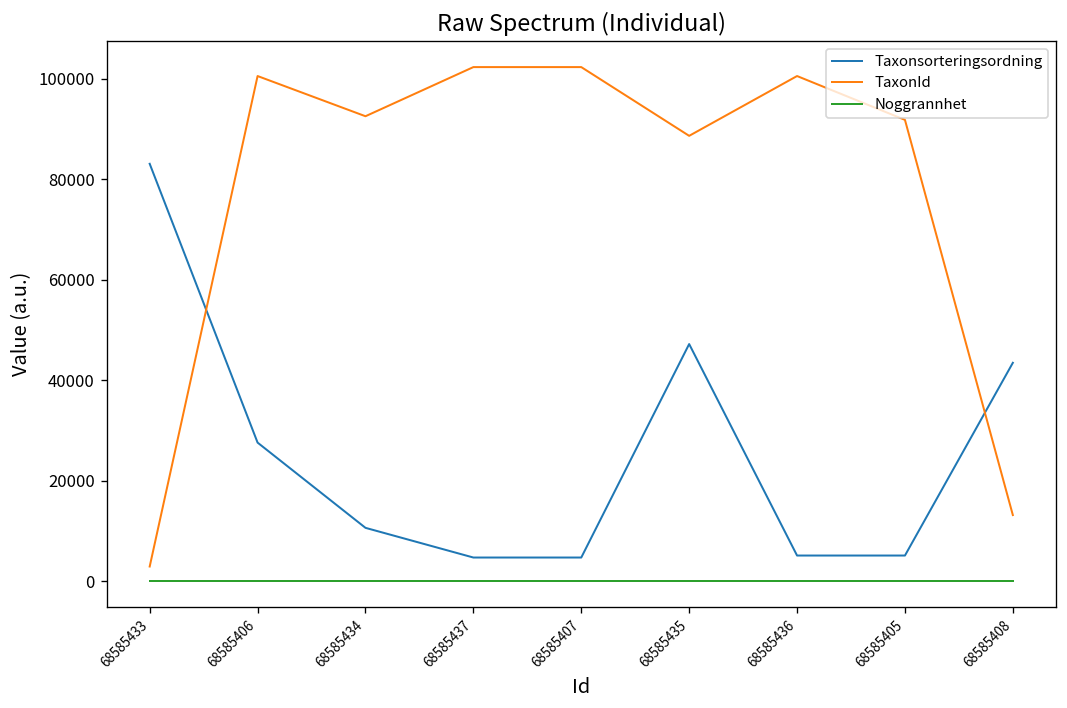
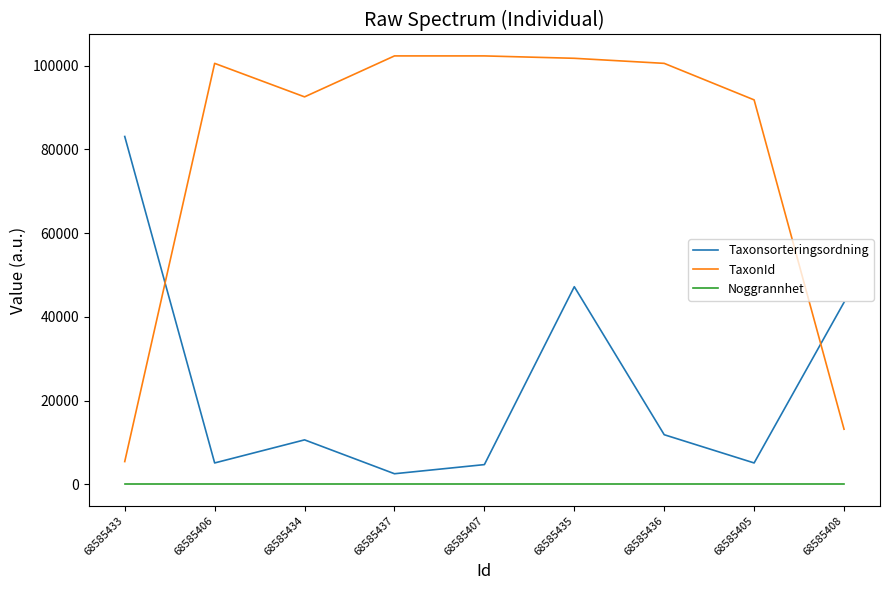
TaxonId, 68585433: 3000 -> 5000
Taxonsorteringsordning, 68585406: 28000 -> 5000
Taxonsorteringsordning, 68585437: 5000 -> 3000
TaxonId, 68585435: 89000 -> 102000
Taxonsorteringsordning, 68585436: 5000 -> 12000
